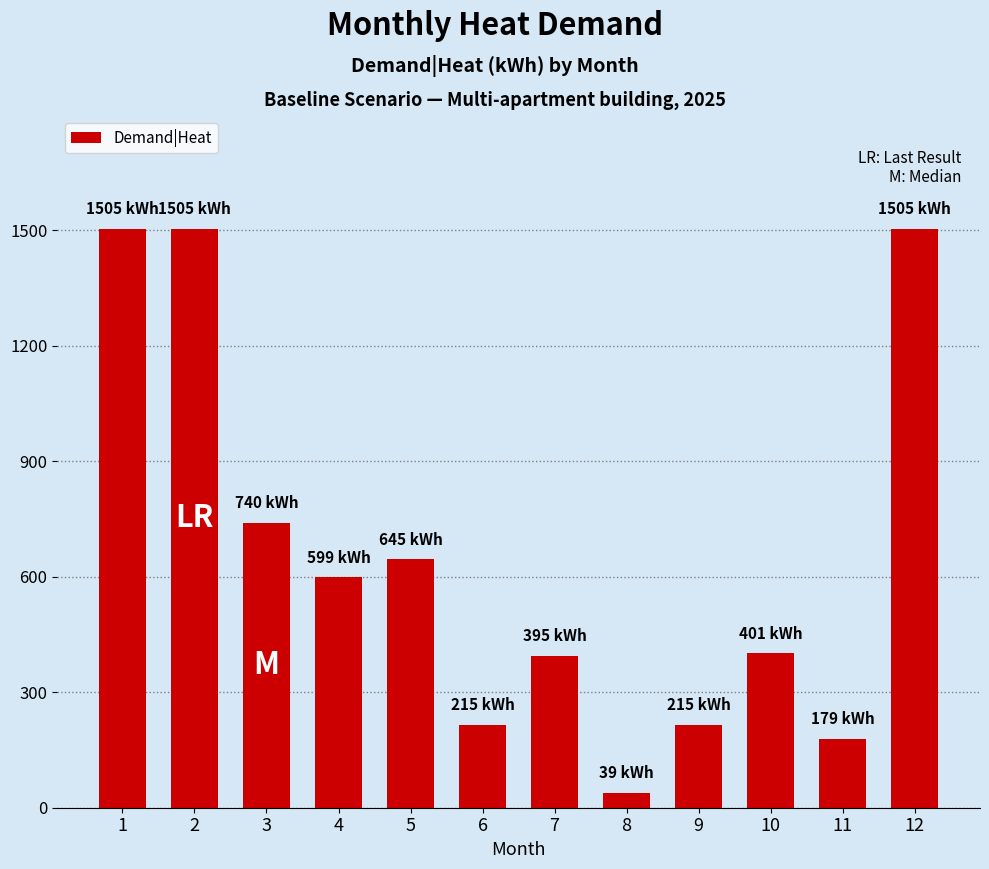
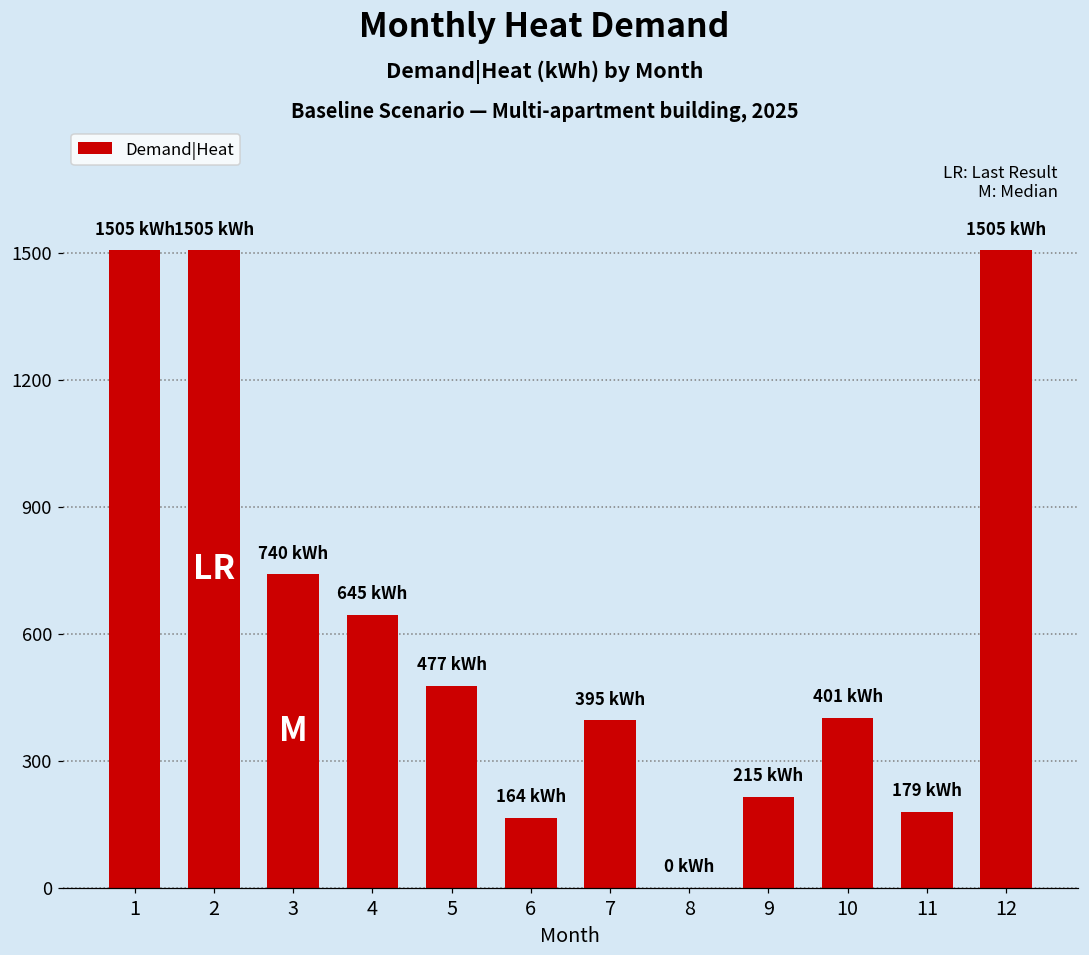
4: 599 -> 645
5: 645 -> 477
6: 215 -> 164
8: 39 -> 0
